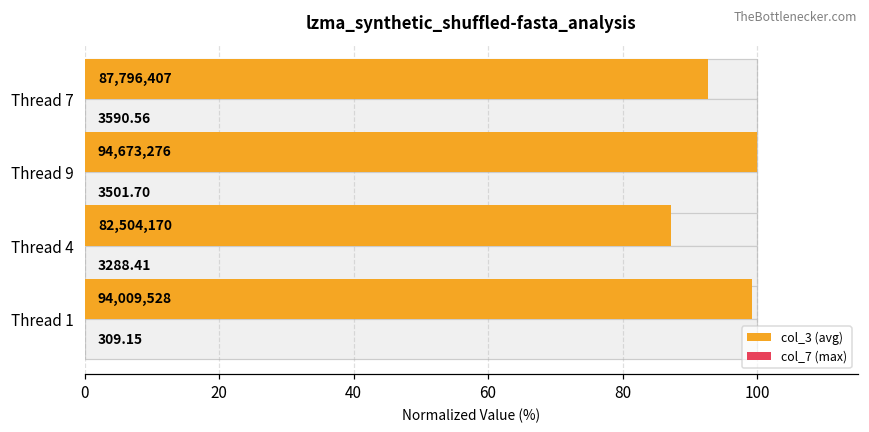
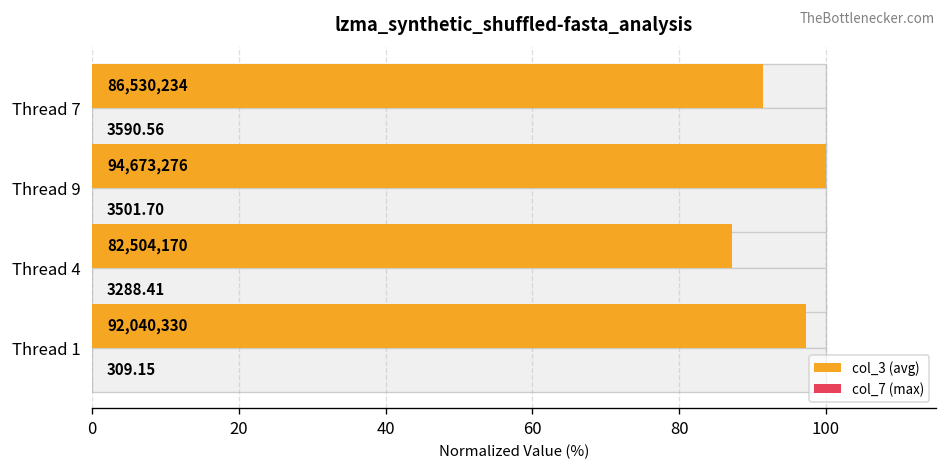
col_3 (avg), Thread 7: 87,796,407 -> 86,530,234
col_3 (avg), Thread 1: 94,009,528 -> 92,040,330
